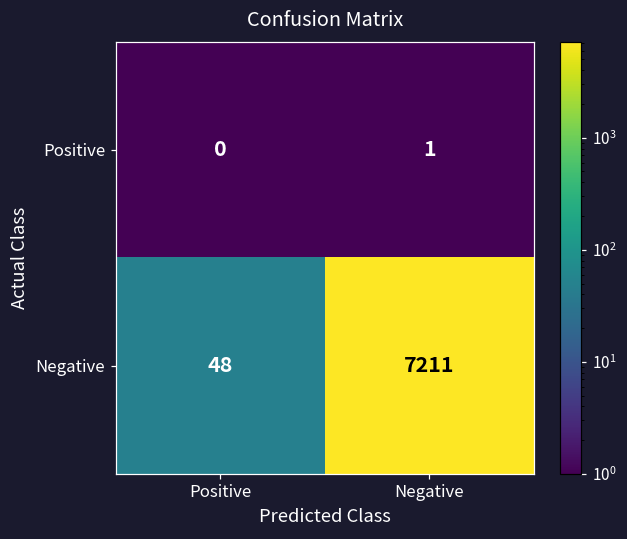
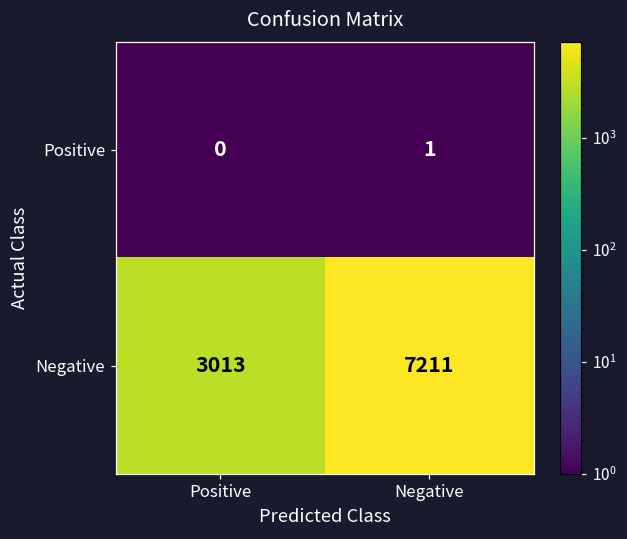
Negative, Positive: 48 -> 3013
